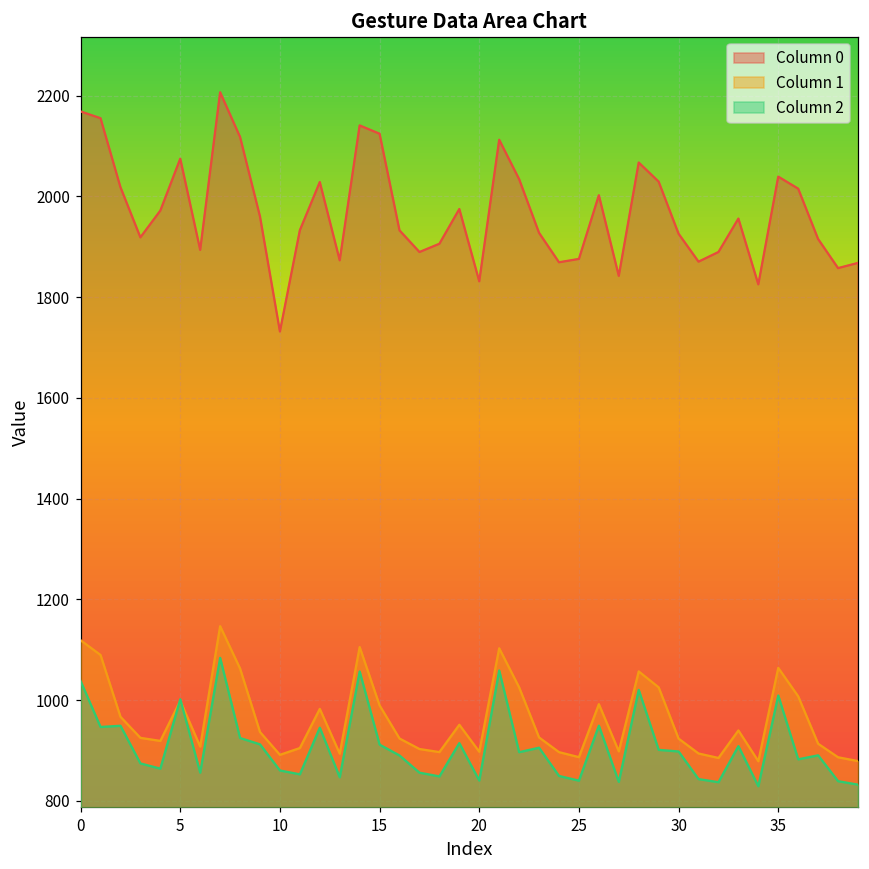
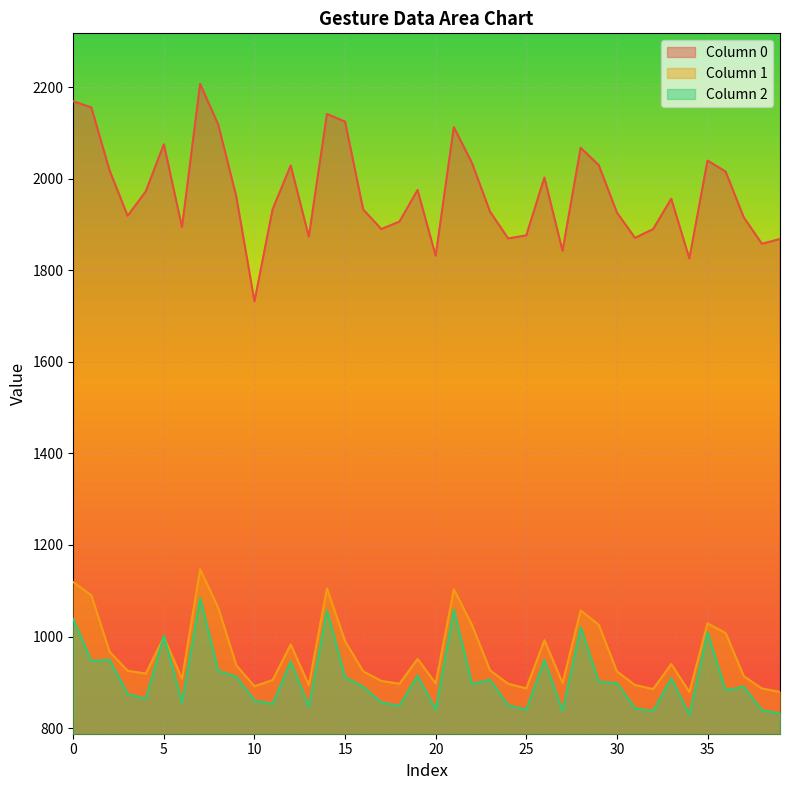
Column 1, 35: 1060 -> 1030
